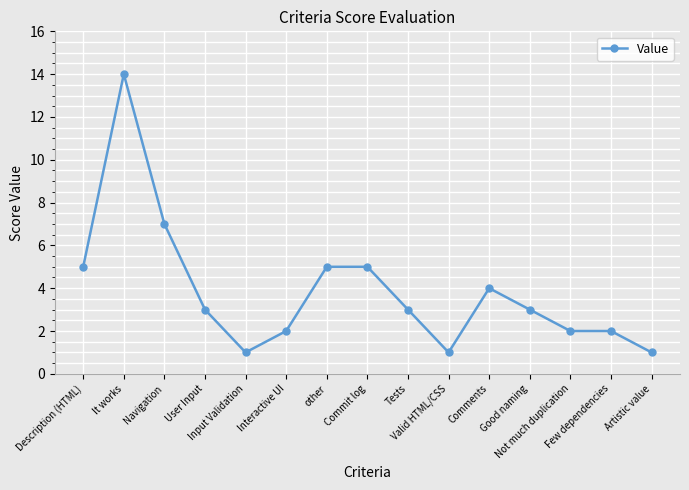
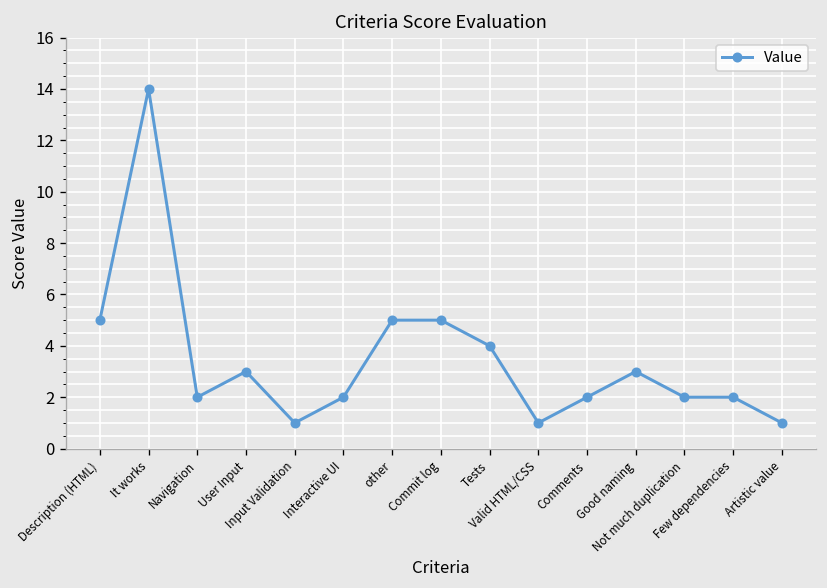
Navigation: 7 -> 2
Tests: 3 -> 4
Comments: 4 -> 2
